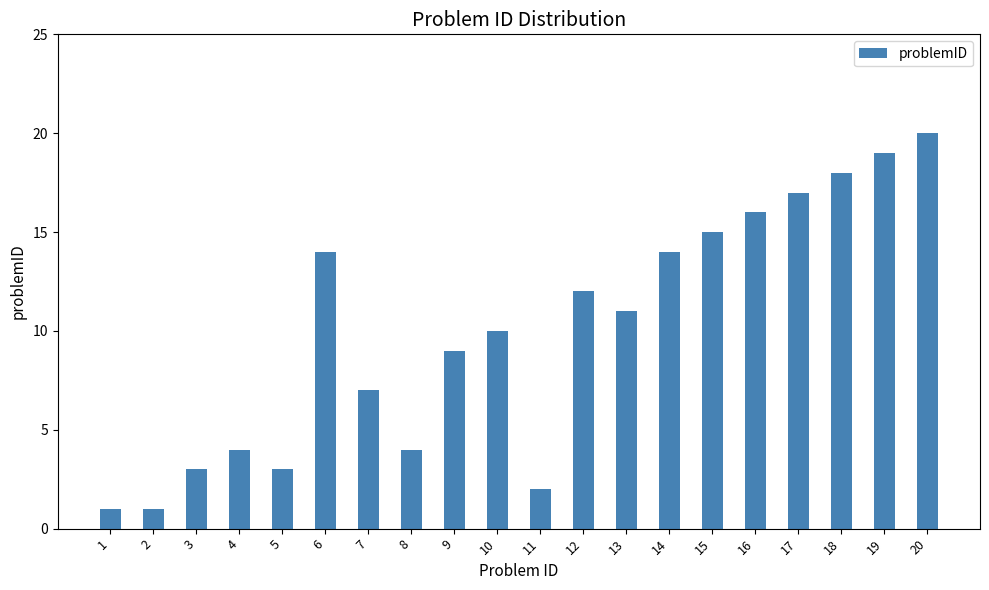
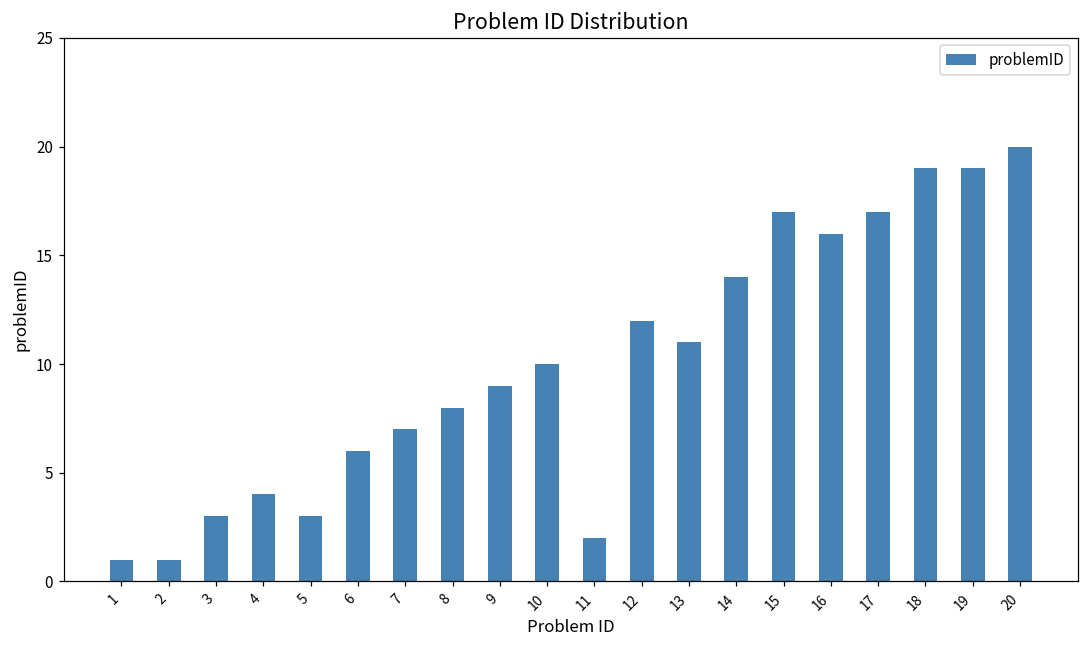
6: 14 -> 6
8: 4 -> 8
15: 15 -> 17
18: 18 -> 19
